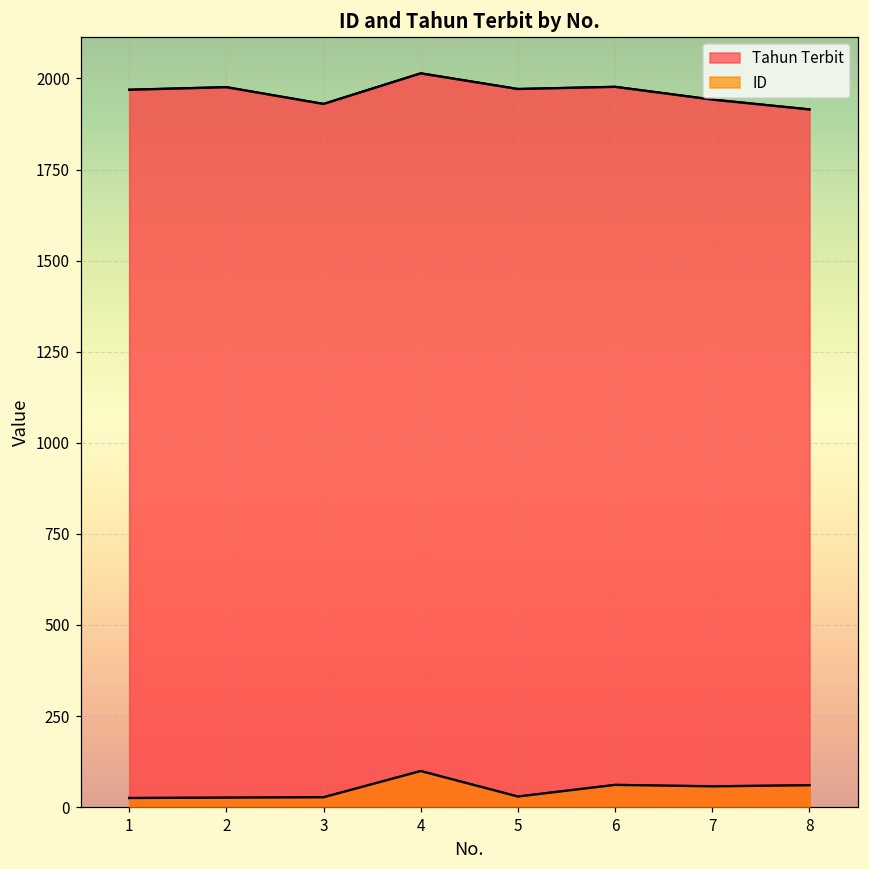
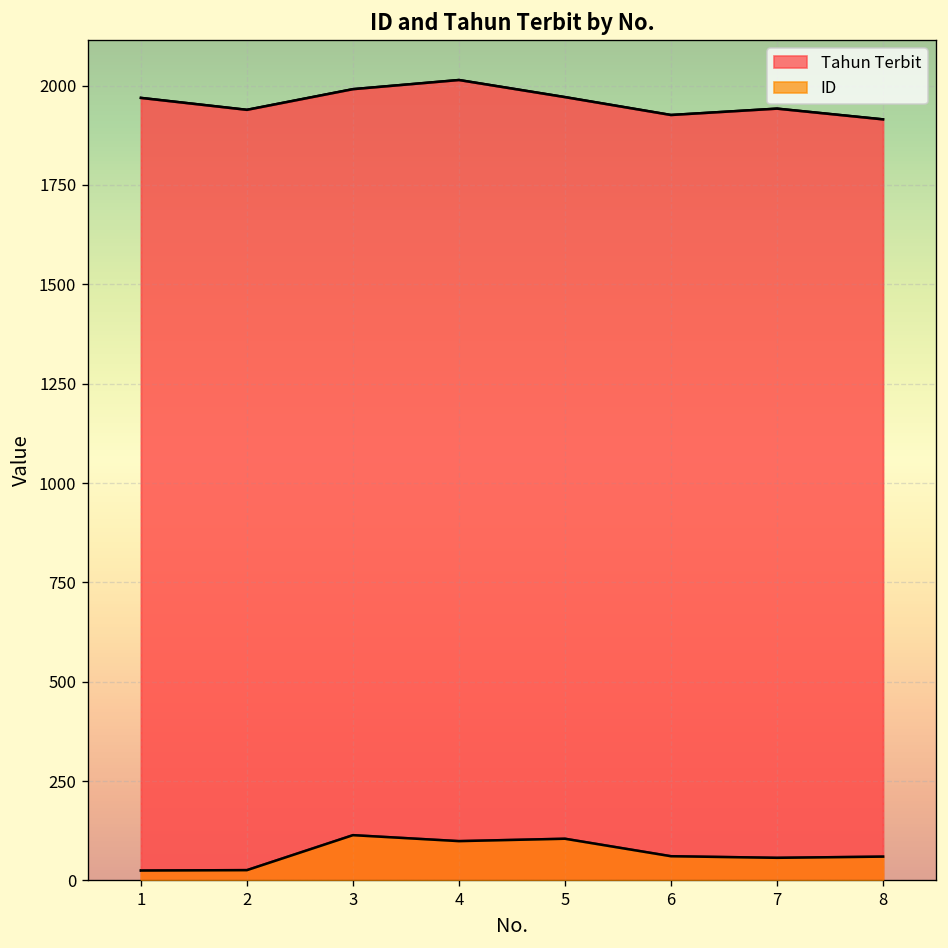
Tahun Terbit, 2: 1980 -> 1940
Tahun Terbit, 3: 1930 -> 1990
ID, 3: 30 -> 110
ID, 5: 30 -> 110
Tahun Terbit, 6: 1980 -> 1930
